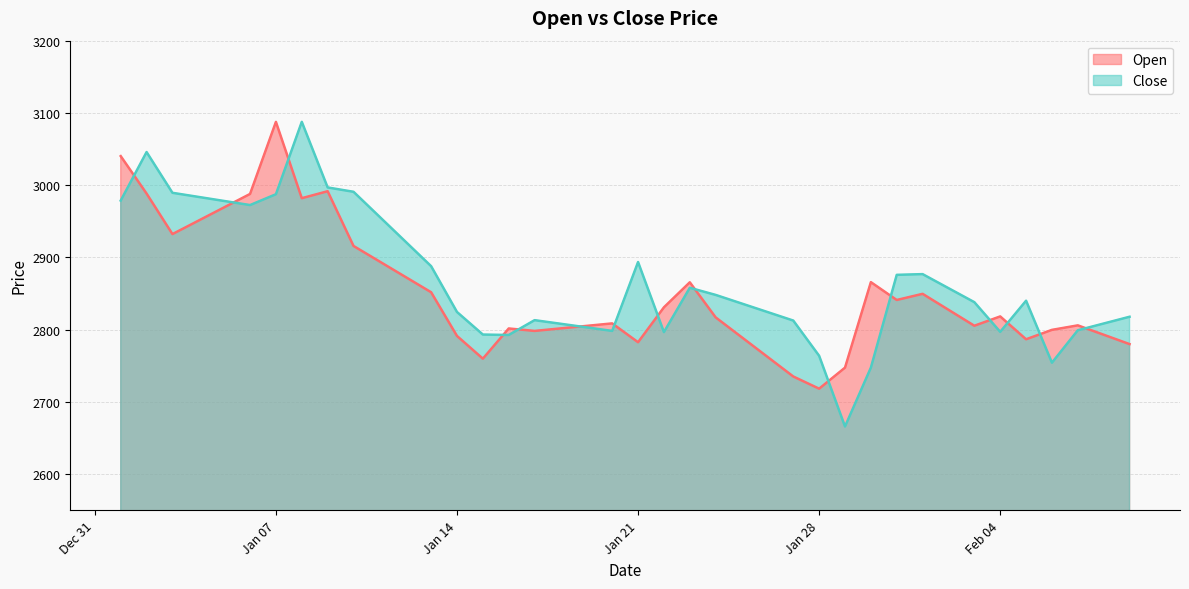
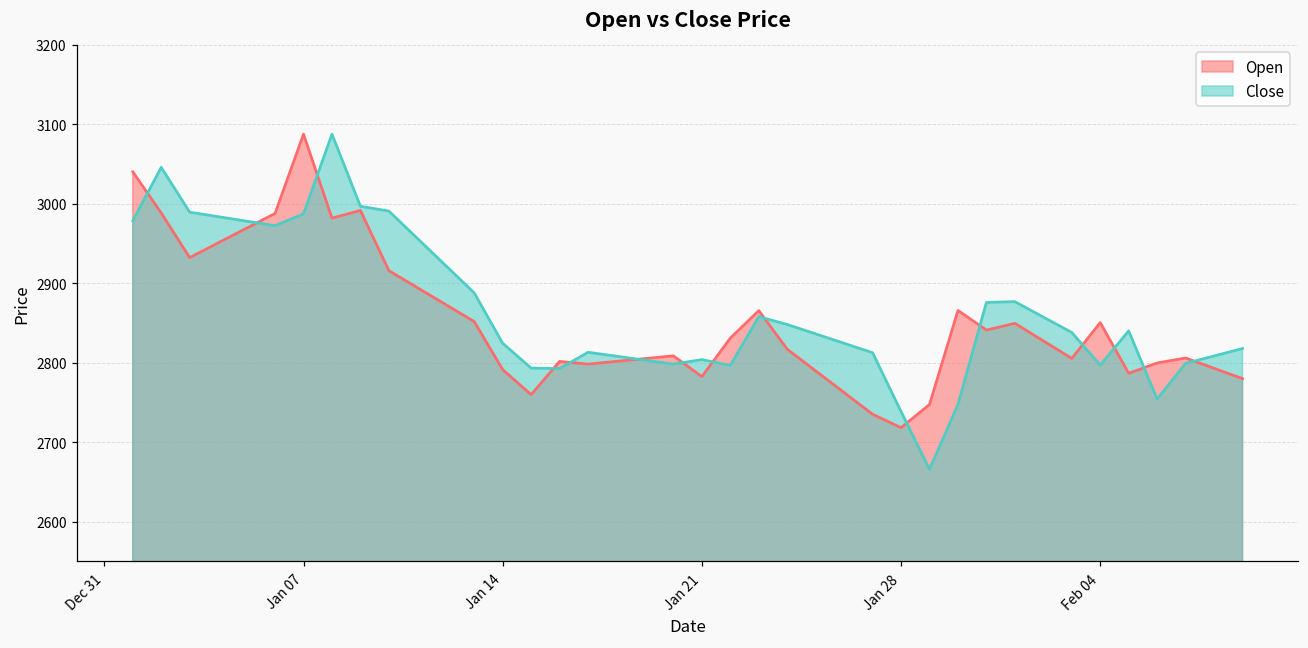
Close, Jan 21: 2890 -> 2800
Close, Jan 28: 2760 -> 2740
Open, Feb 04: 2820 -> 2850
